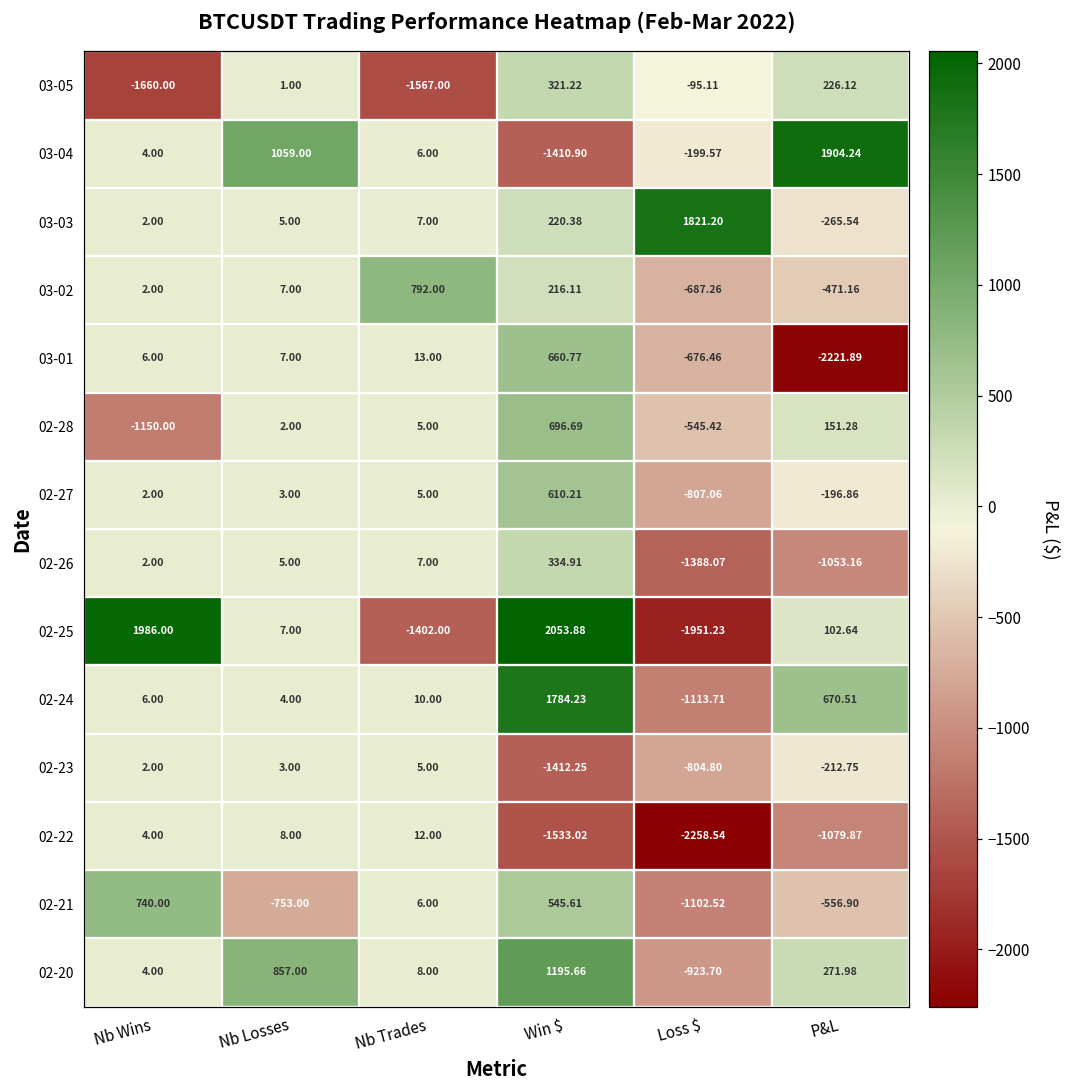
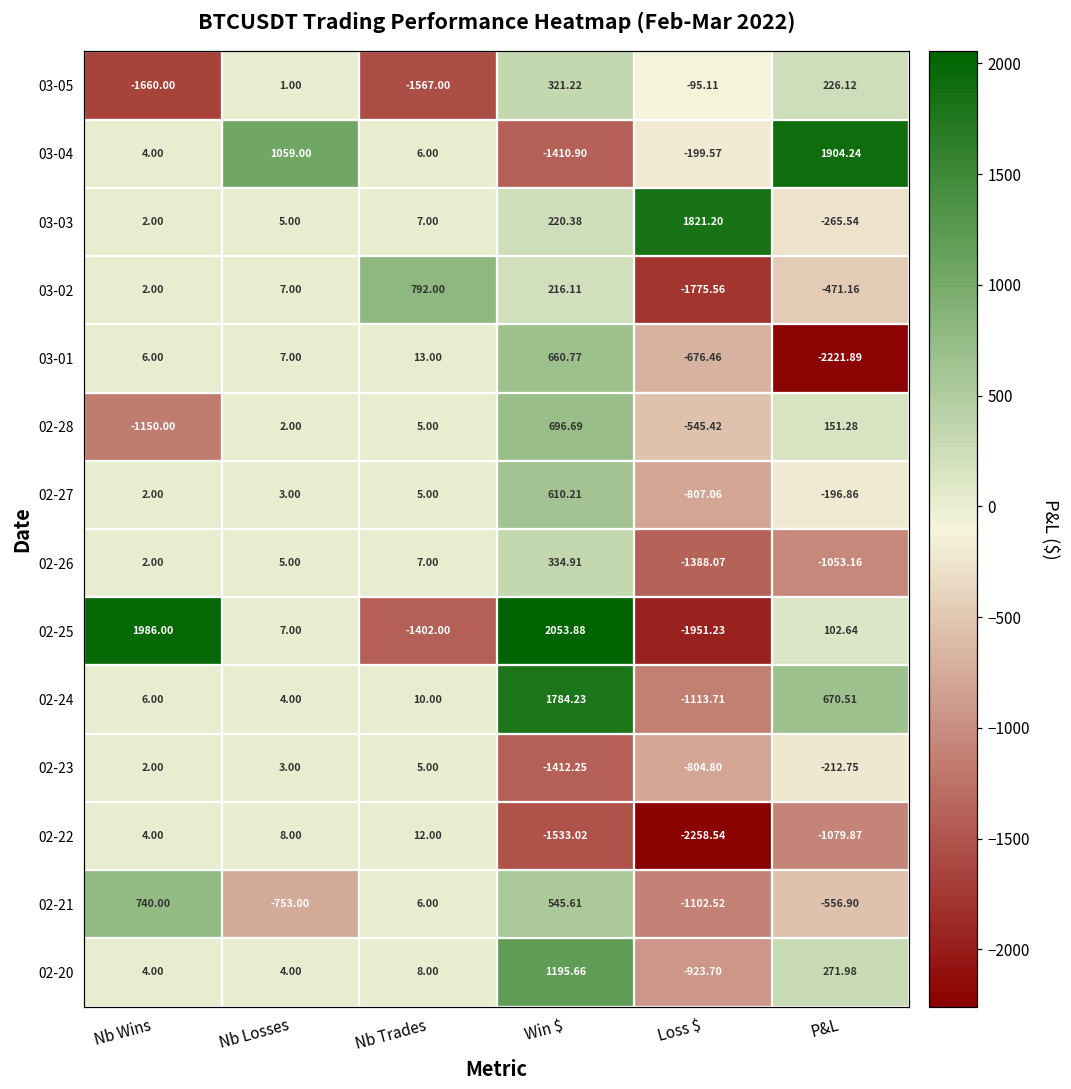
03-02, Loss $: -687.26 -> -1775.56
02-20, Nb Losses: 857.00 -> 4.00
